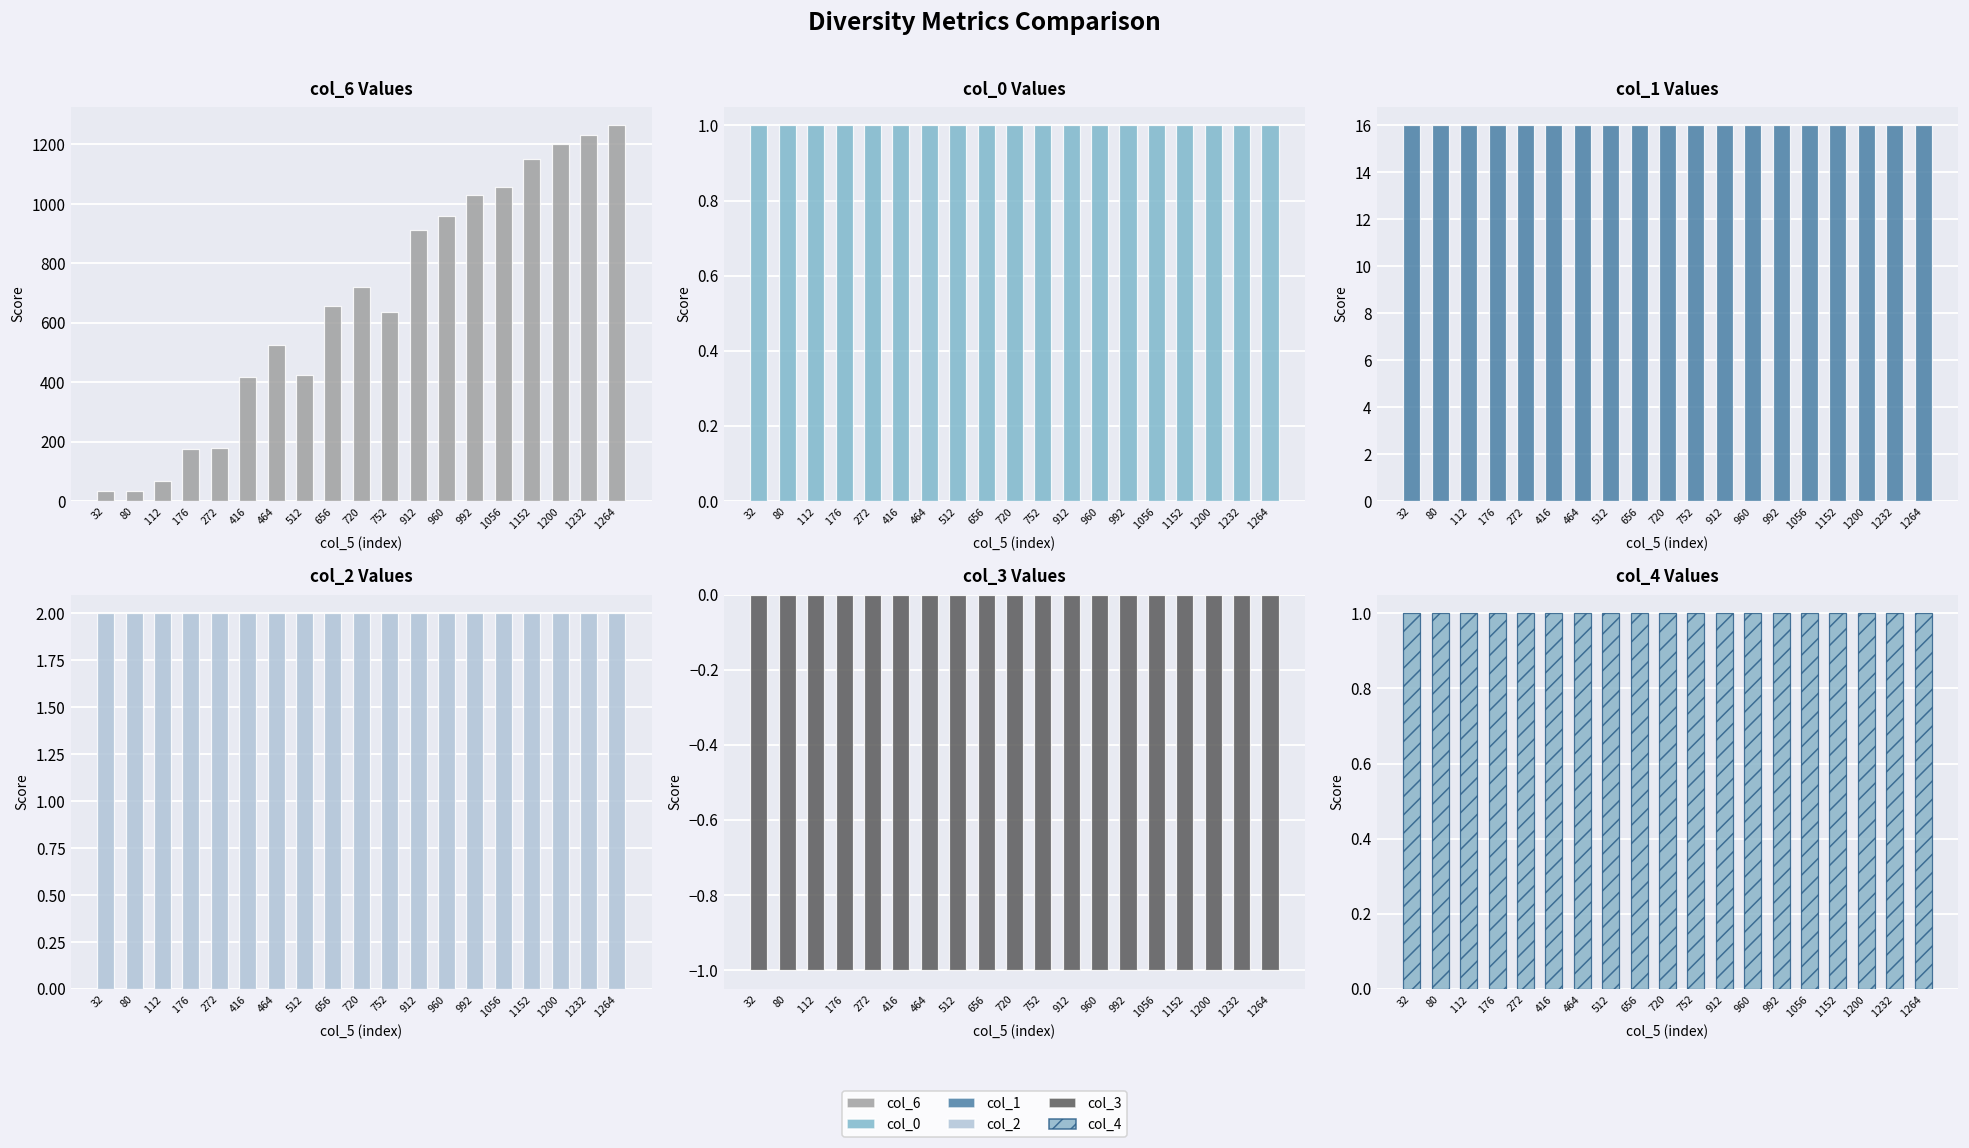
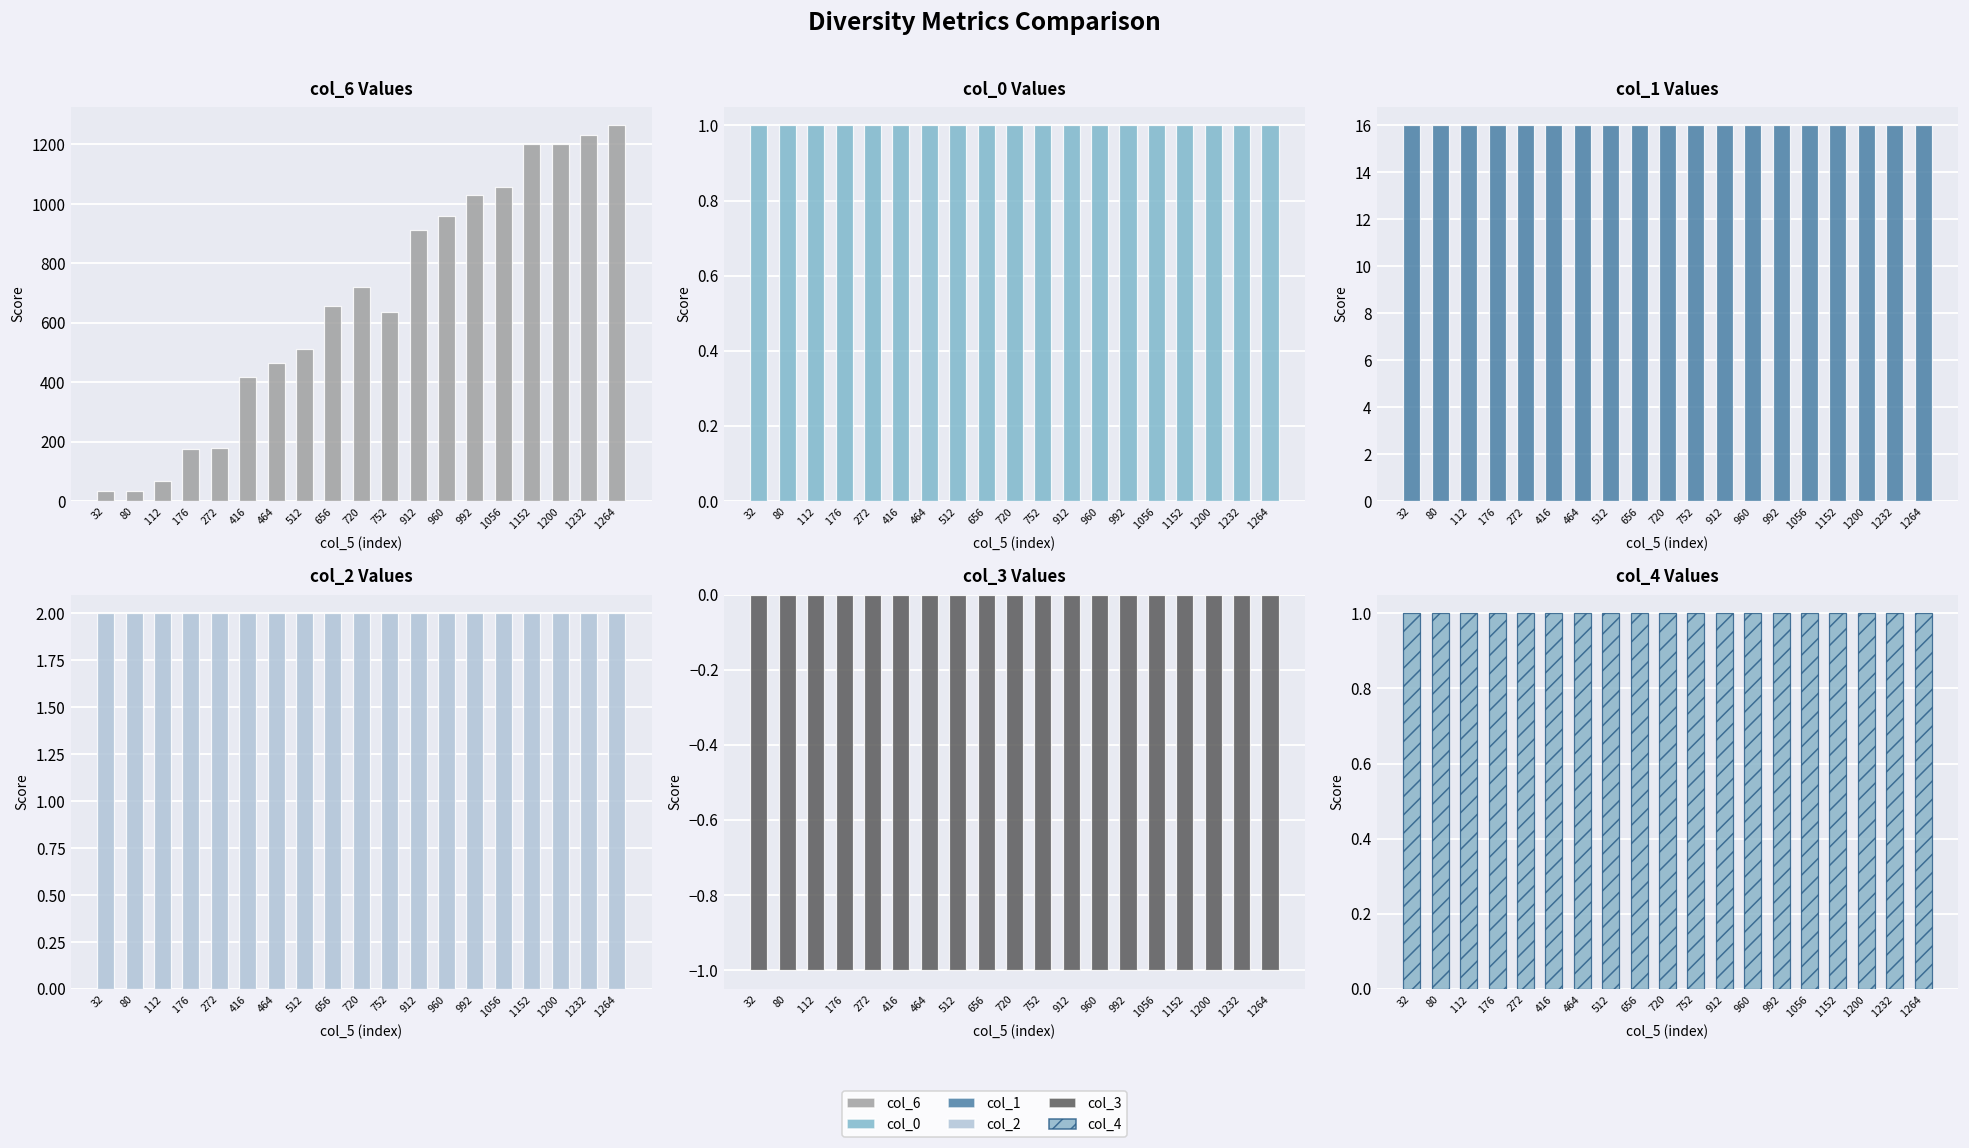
col_6 Values, 464: 530 -> 460
col_6 Values, 512: 420 -> 510
col_6 Values, 1152: 1150 -> 1200
